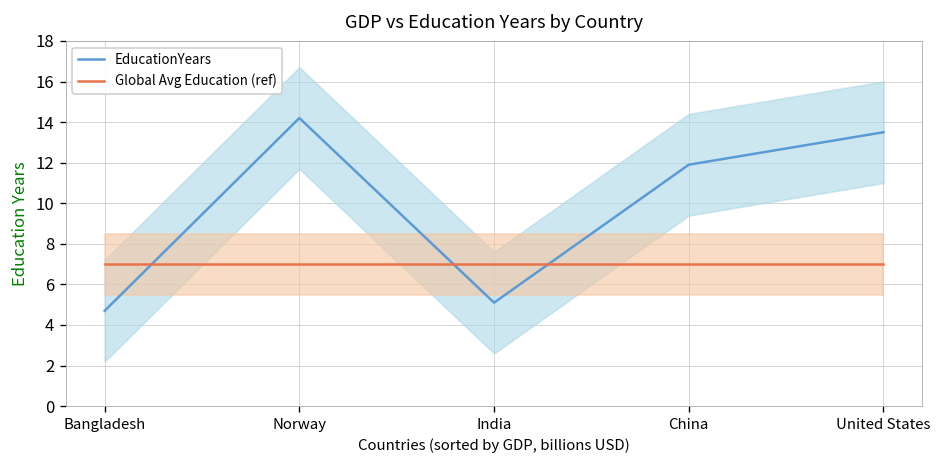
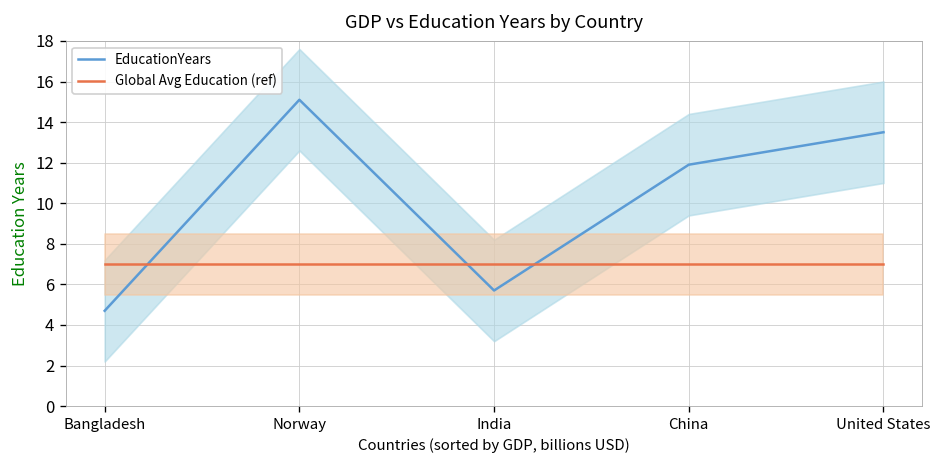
EducationYears, Norway: 14.2 -> 15.1
EducationYears, India: 5.1 -> 5.7
